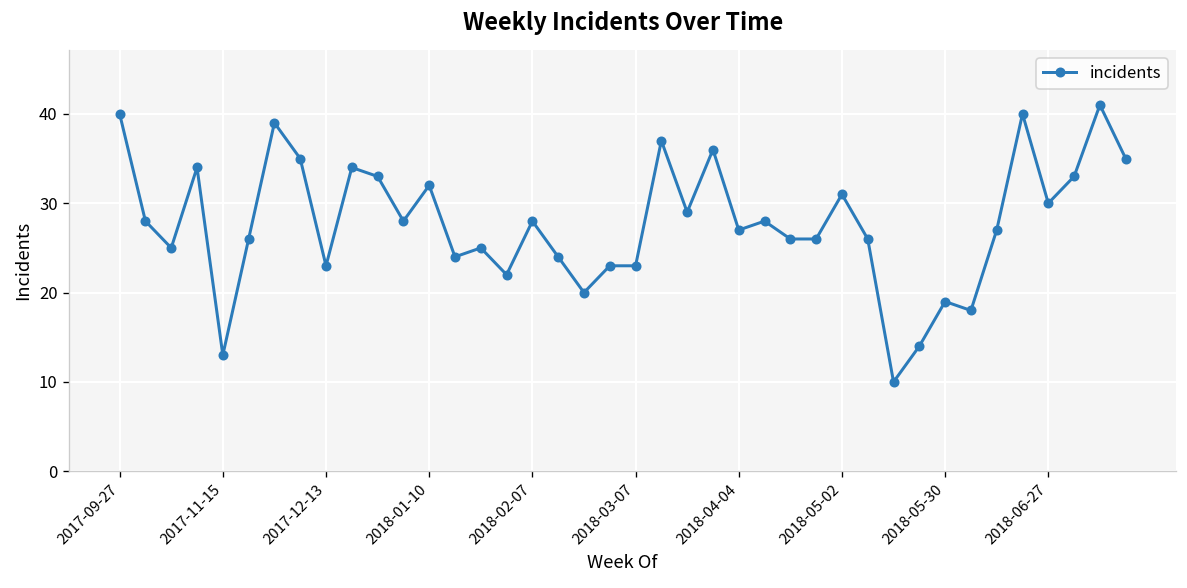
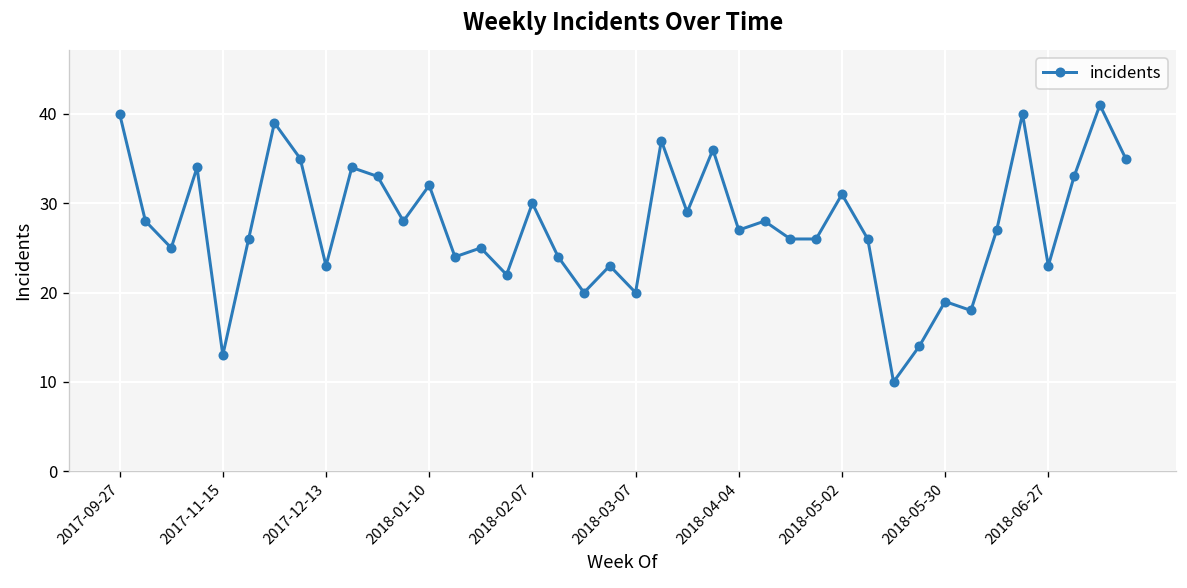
2018-02-07: 28 -> 30
2018-03-07: 23 -> 20
2018-06-27: 30 -> 23
